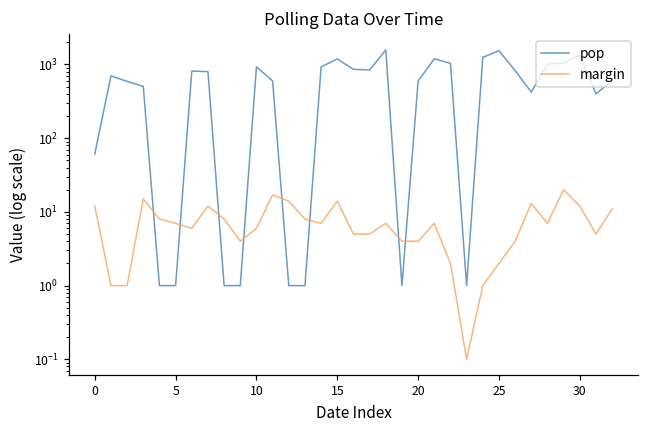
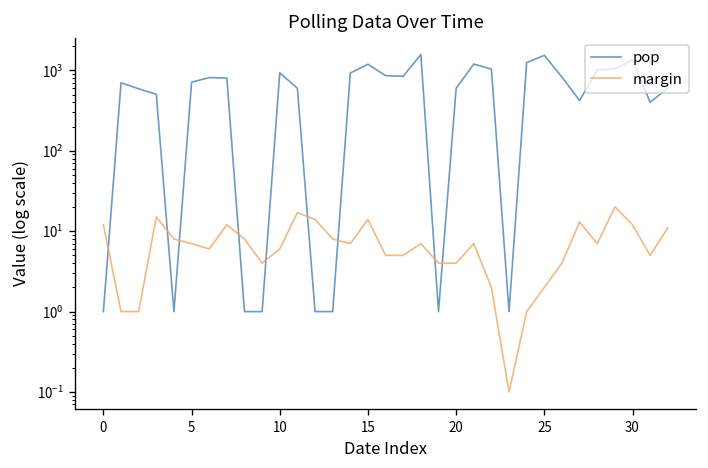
pop, 0: 60 -> 1
pop, 5: 1 -> 700
